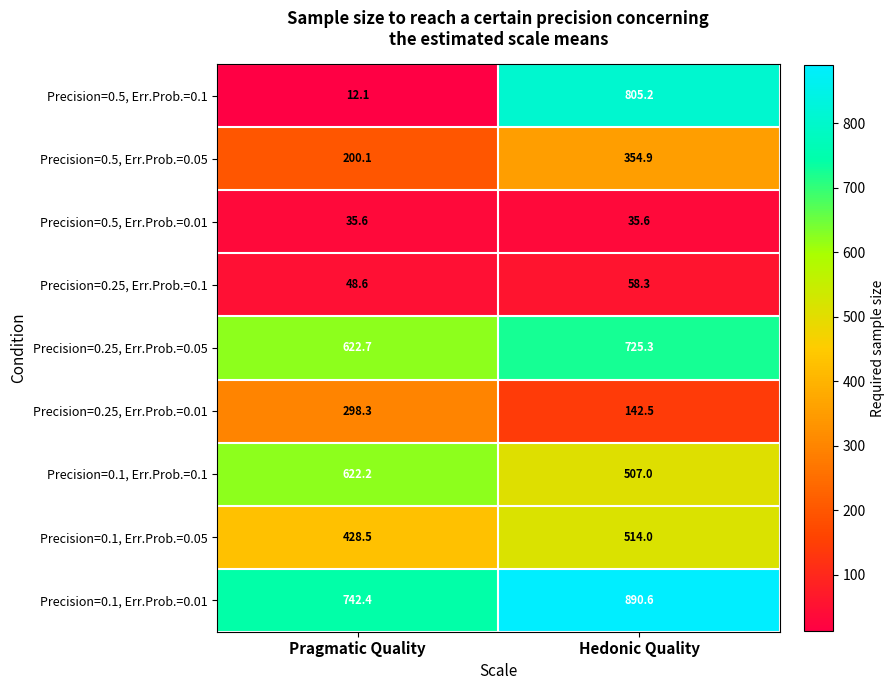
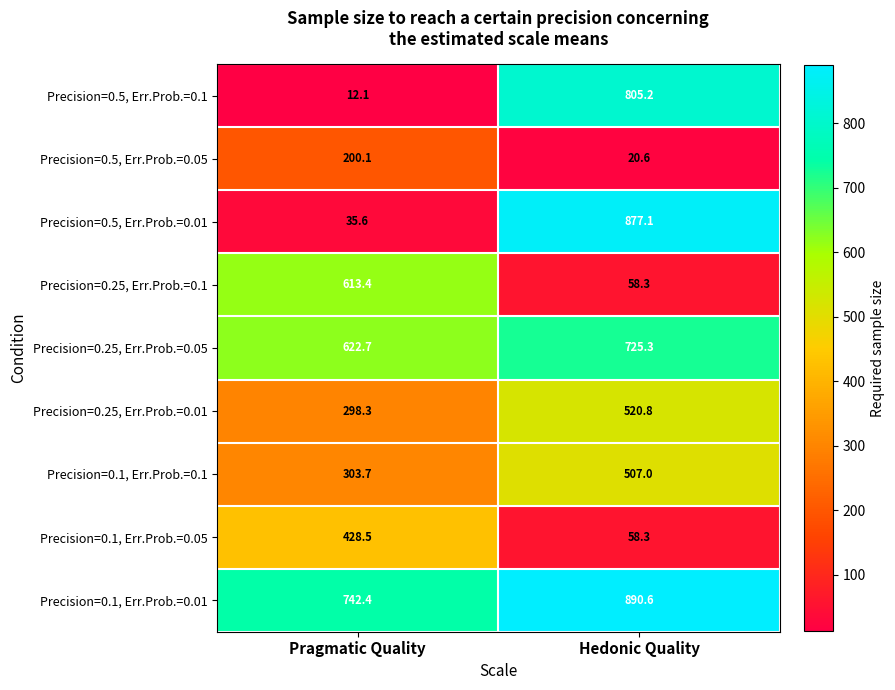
Precision=0.5, Err.Prob.=0.05, Hedonic Quality: 354.9 -> 20.6
Precision=0.5, Err.Prob.=0.01, Hedonic Quality: 35.6 -> 877.1
Precision=0.25, Err.Prob.=0.1, Pragmatic Quality: 48.6 -> 613.4
Precision=0.25, Err.Prob.=0.01, Hedonic Quality: 142.5 -> 520.8
Precision=0.1, Err.Prob.=0.1, Pragmatic Quality: 622.2 -> 303.7
Precision=0.1, Err.Prob.=0.05, Hedonic Quality: 514.0 -> 58.3
